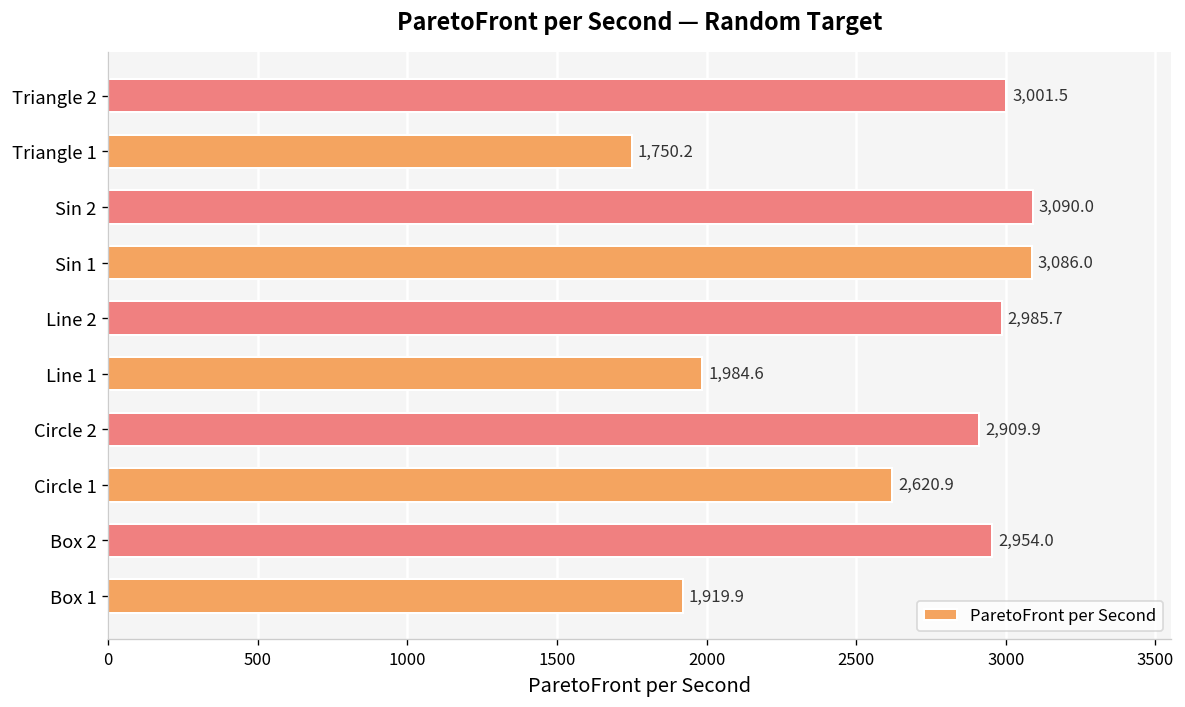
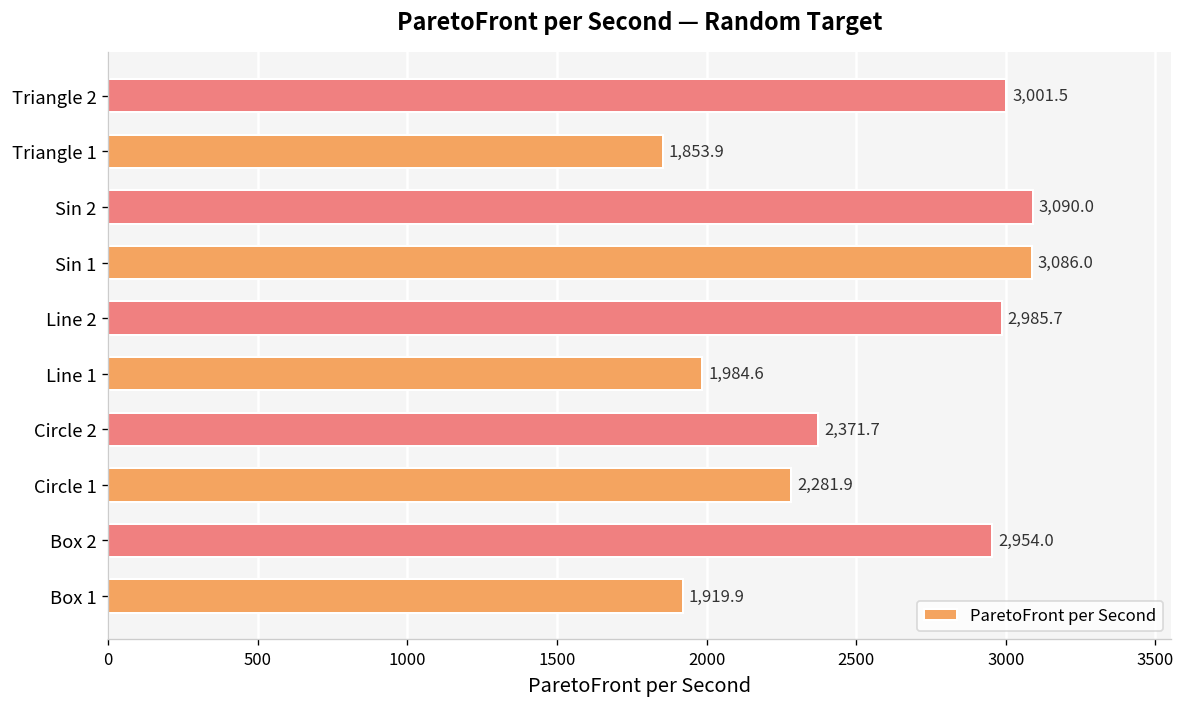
Triangle 1: 1,750.2 -> 1,853.9
Circle 2: 2,909.9 -> 2,371.7
Circle 1: 2,620.9 -> 2,281.9
